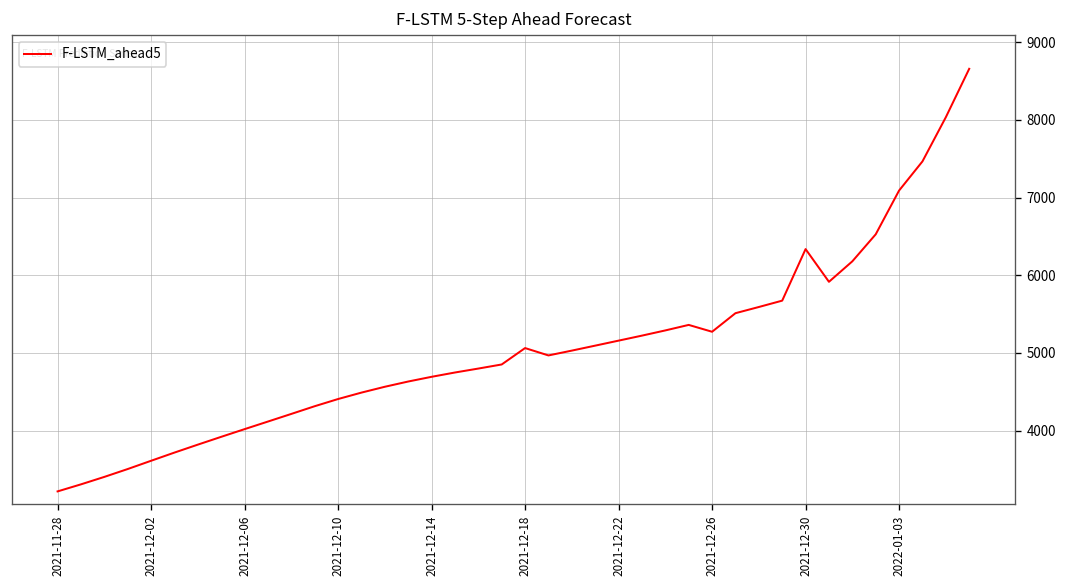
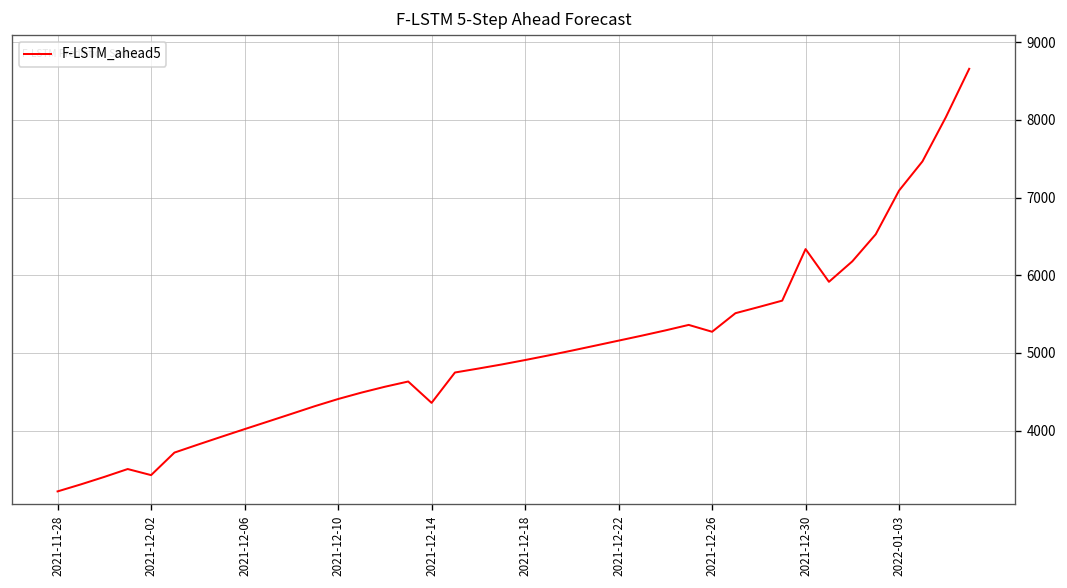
2021-12-02: 3600 -> 3400
2021-12-14: 4700 -> 4400
2021-12-18: 5100 -> 4900
